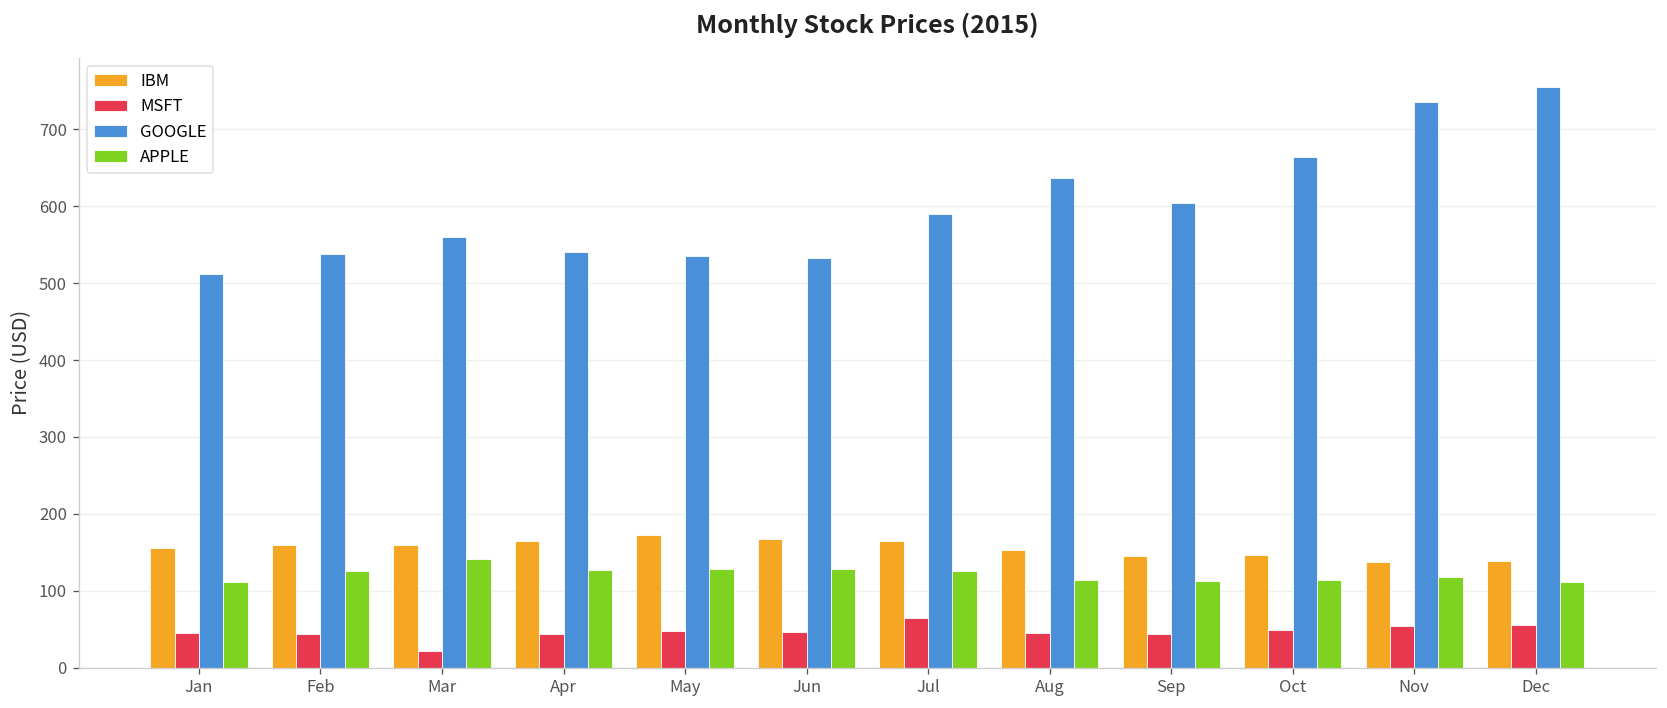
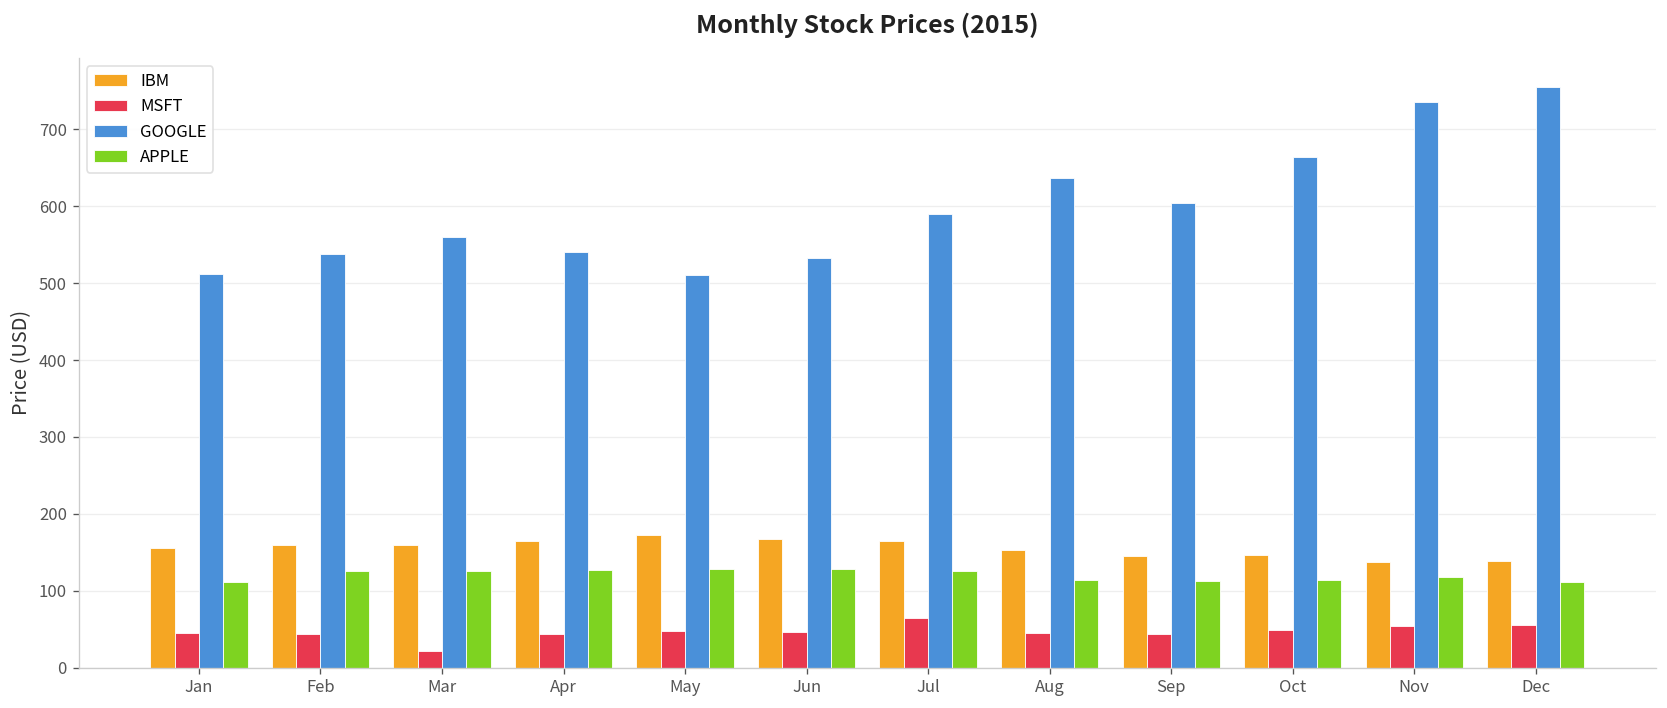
APPLE, Mar: 140 -> 130
GOOGLE, May: 540 -> 510
